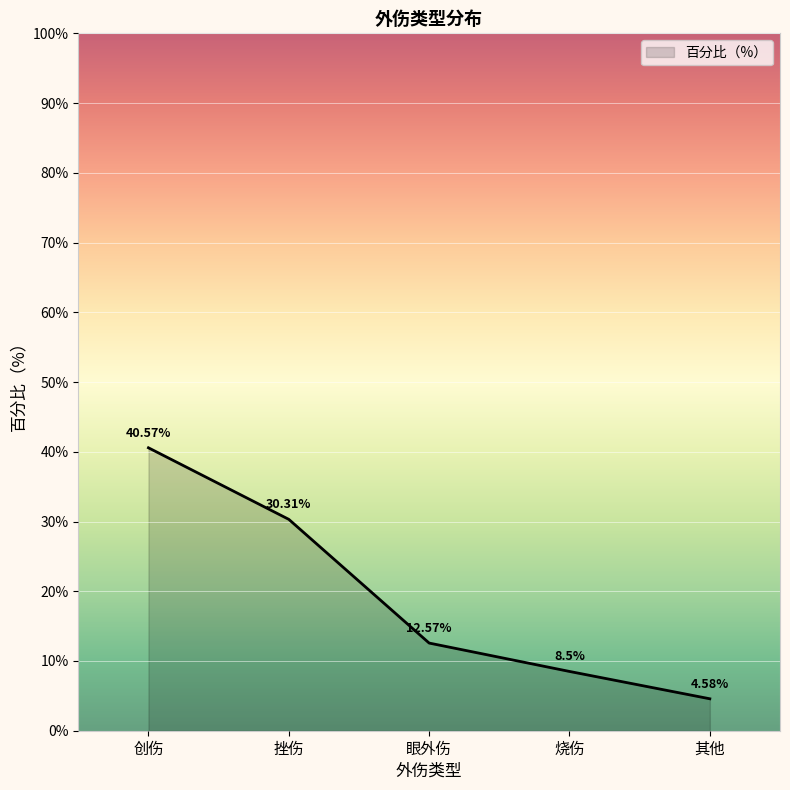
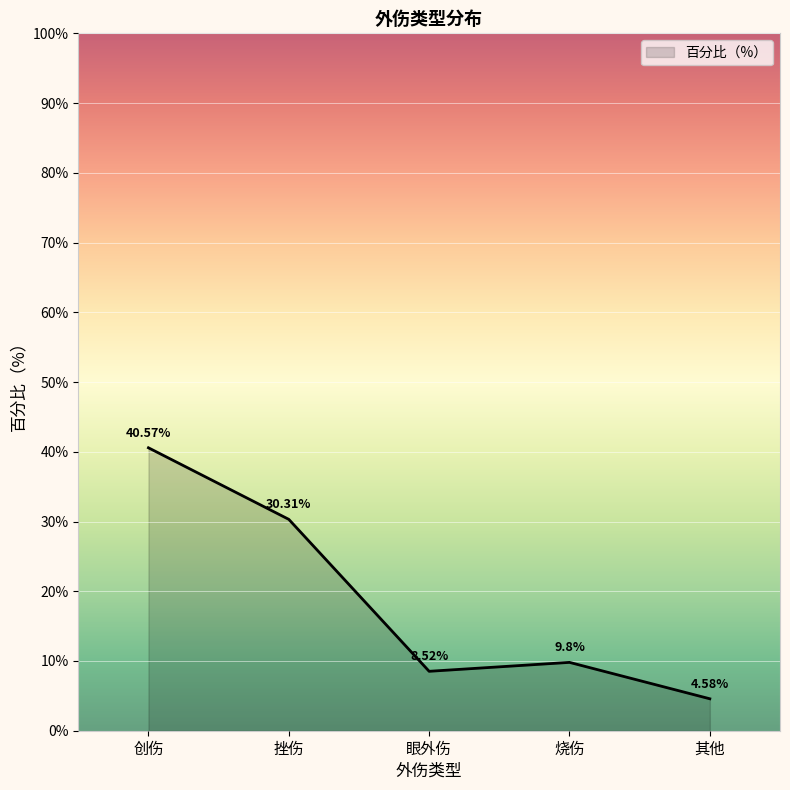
眼外伤: 12.57% -> 8.52%
烧伤: 8.5% -> 9.8%
